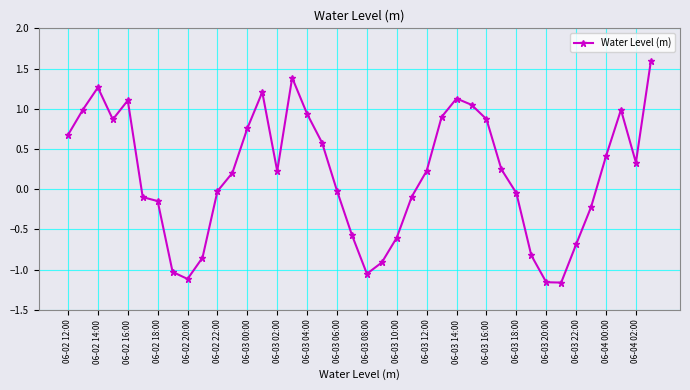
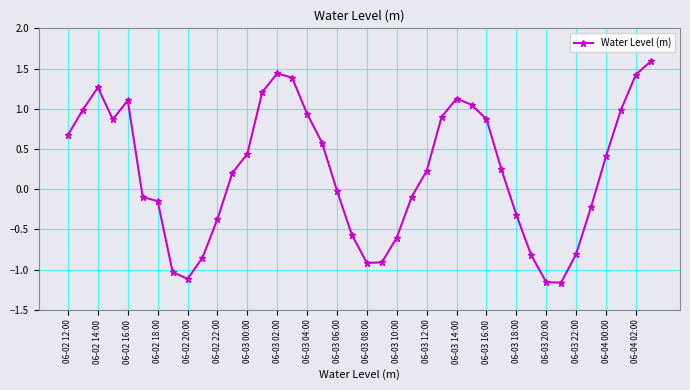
06-02 22:00: 0.0 -> -0.4
06-03 00:00: 0.8 -> 0.4
06-03 02:00: 0.2 -> 1.4
06-03 08:00: -1.1 -> -0.9
06-03 18:00: 0.0 -> -0.3
06-03 22:00: -0.7 -> -0.8
06-04 02:00: 0.3 -> 1.4
